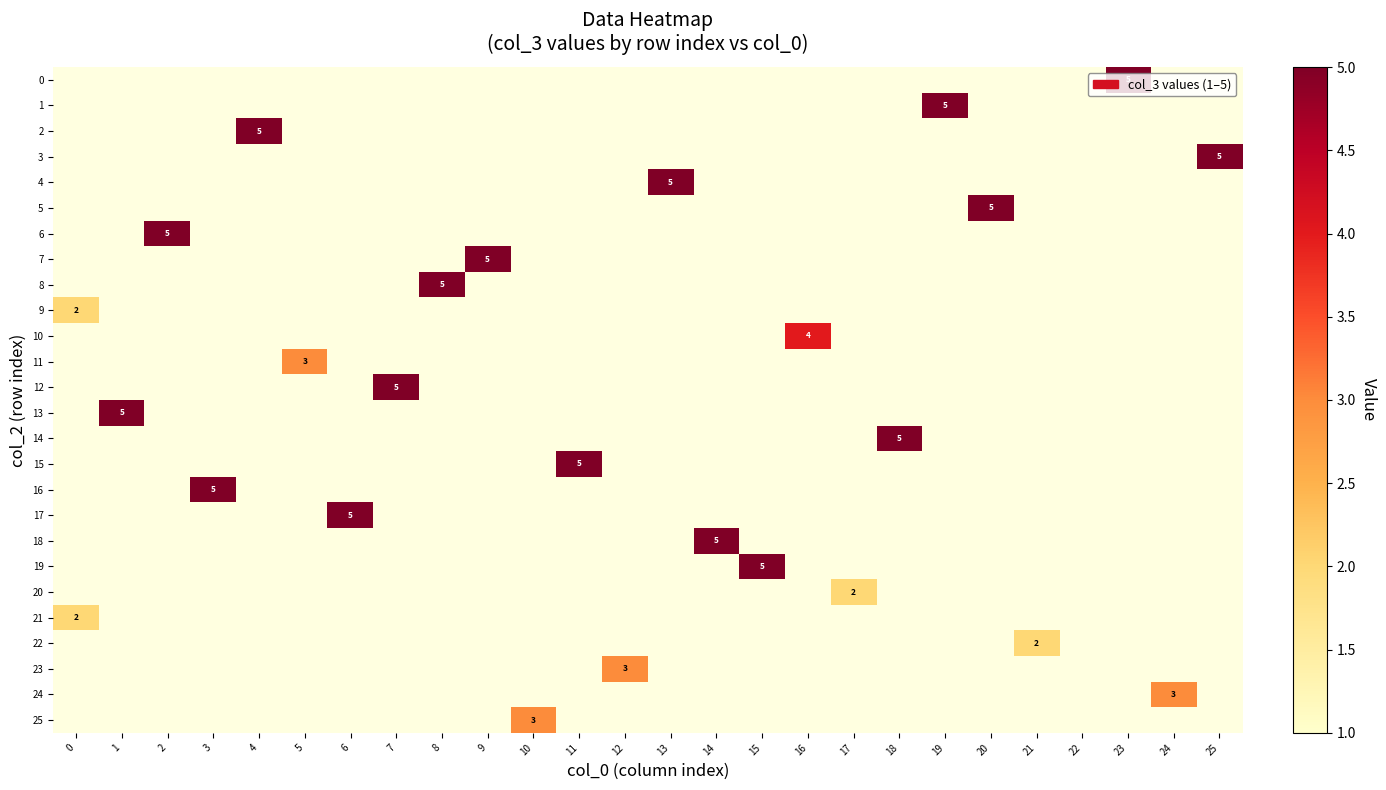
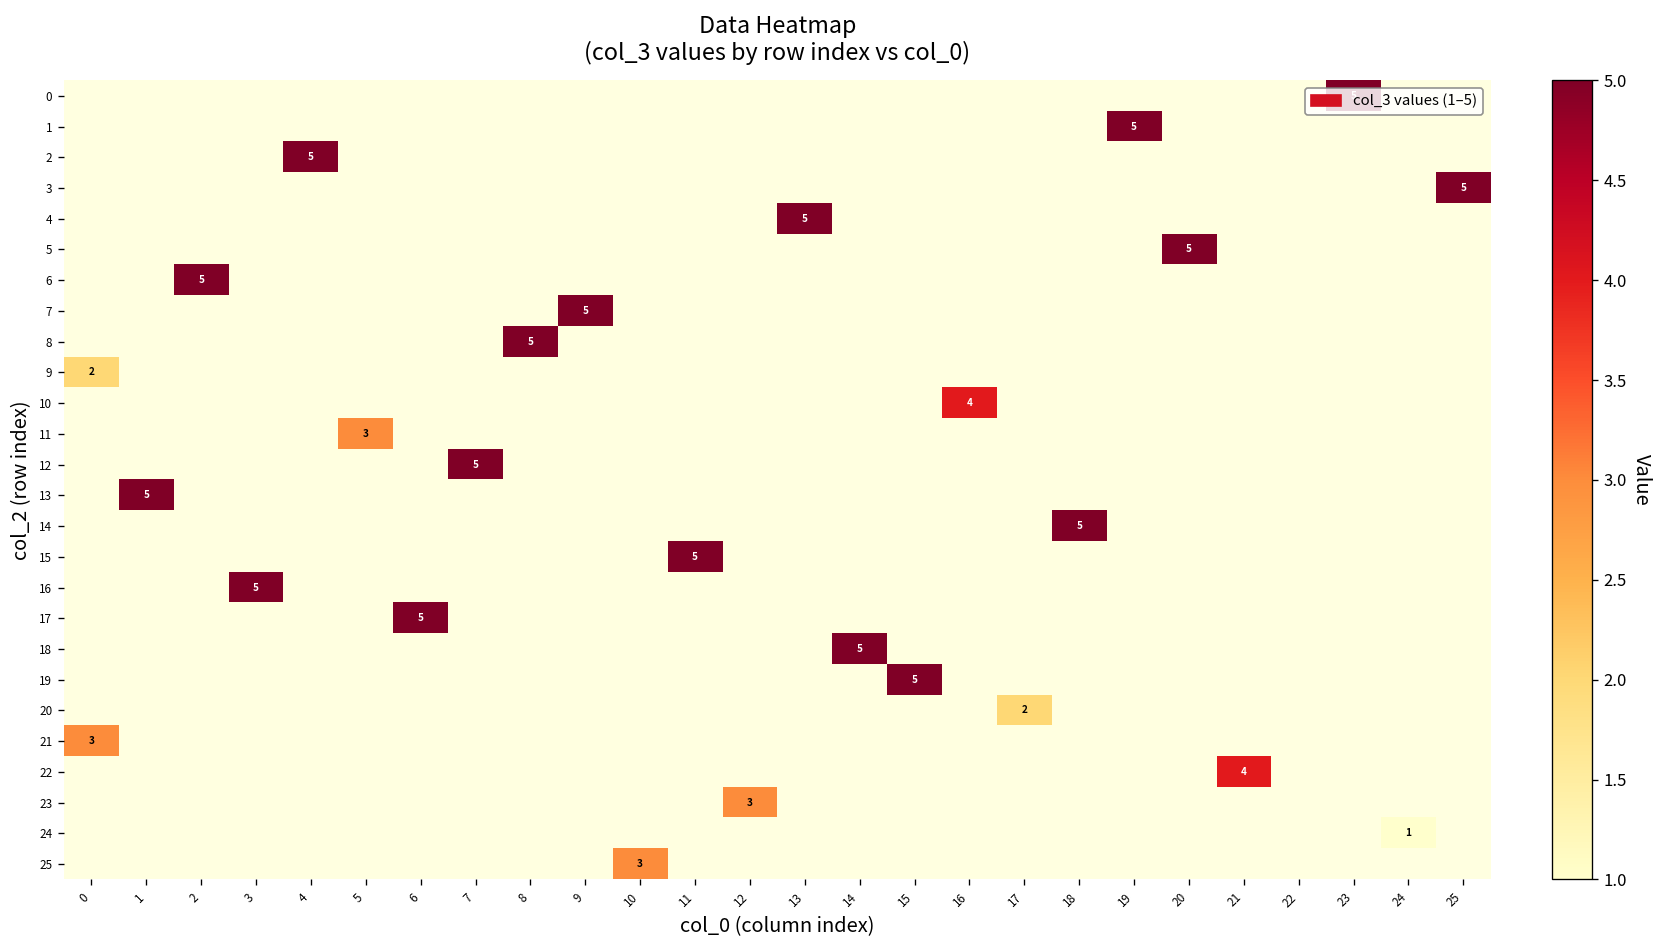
21, 0: 2 -> 3
22, 21: 2 -> 4
24, 24: 3 -> 1
